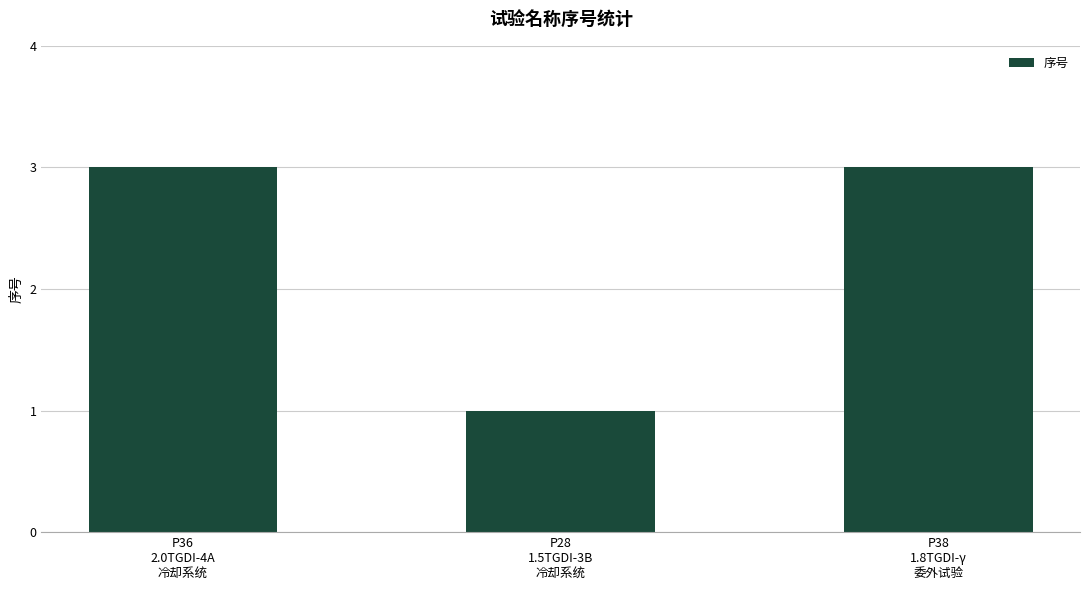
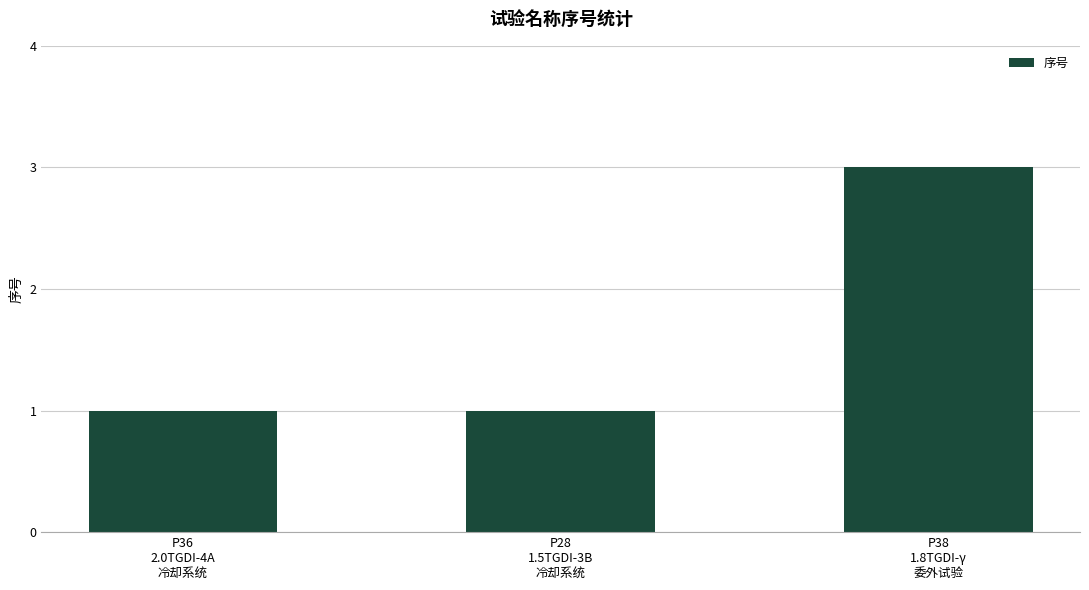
P36 2.0TGDI-4A 冷却系统: 3 -> 1
